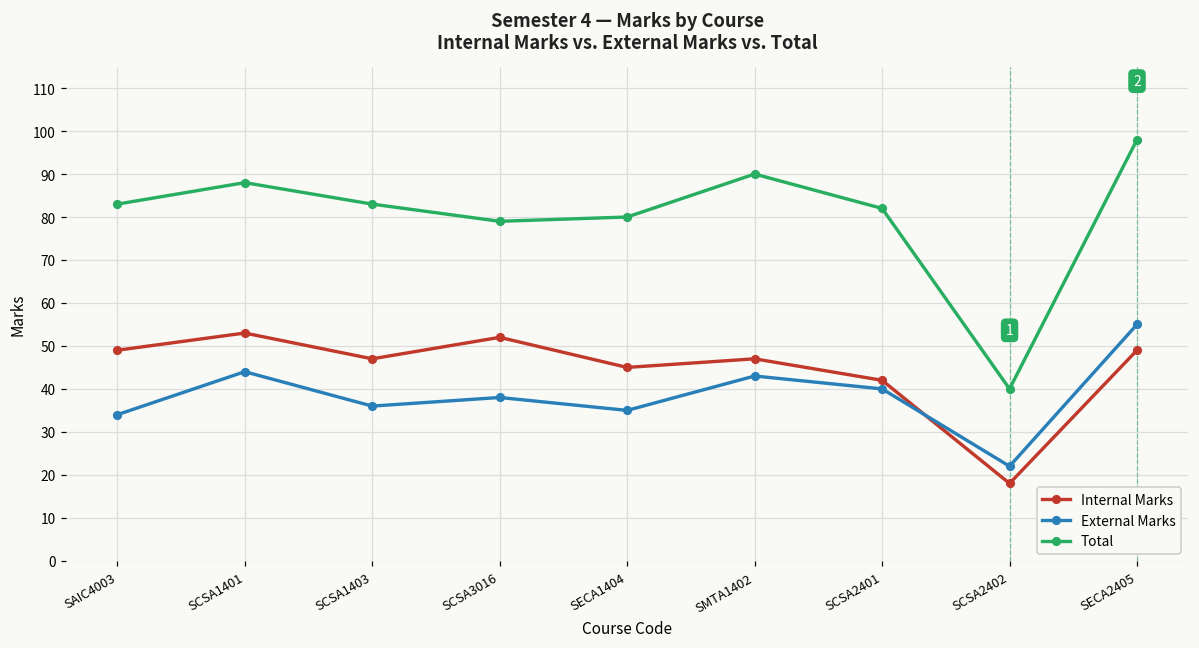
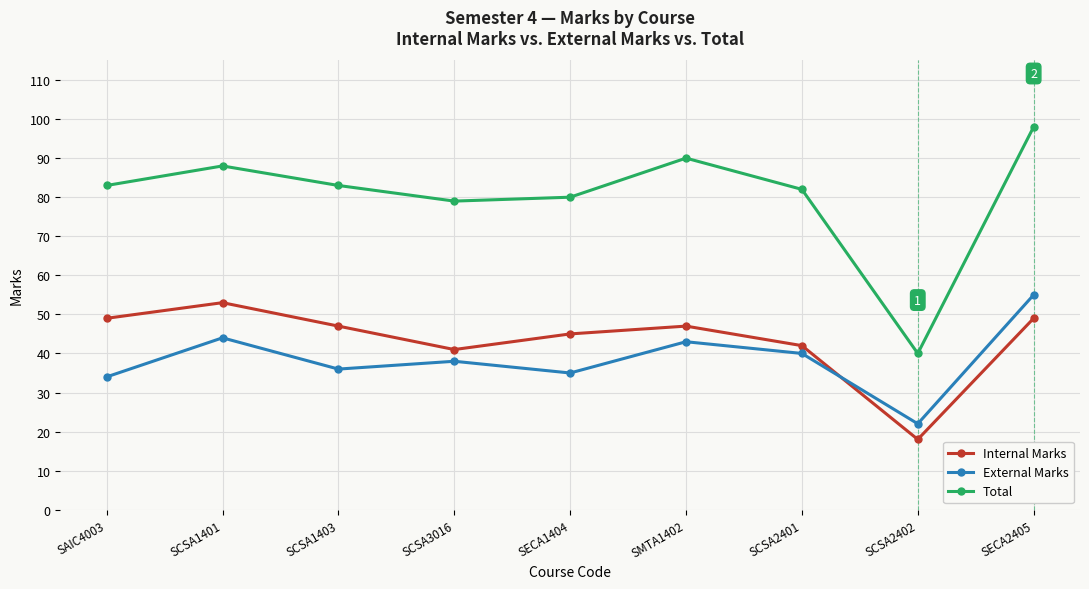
Internal Marks, SCSA3016: 52 -> 41
